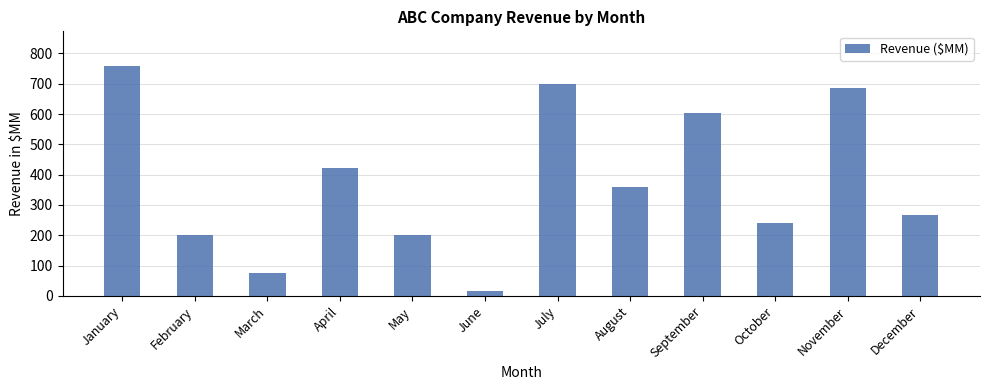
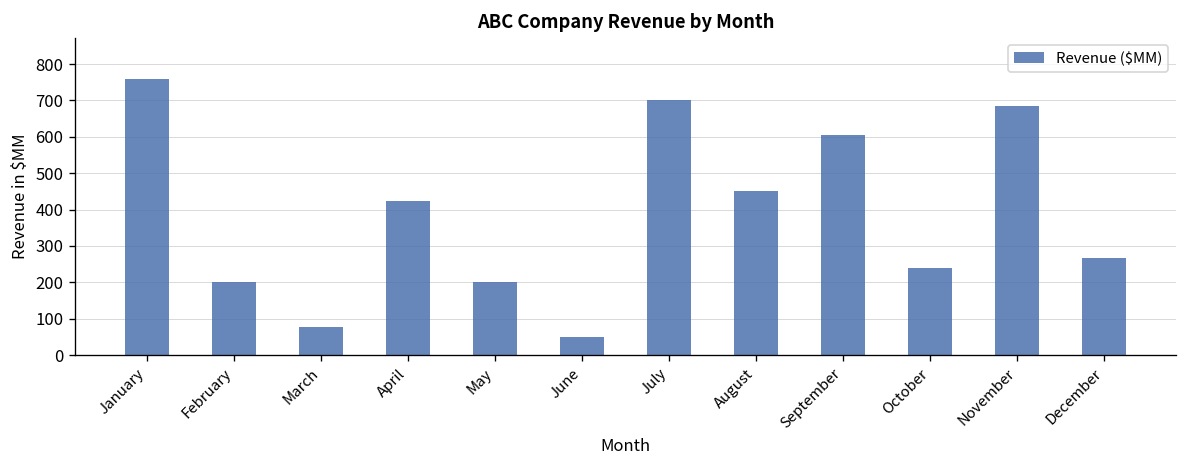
June: 20 -> 50
August: 360 -> 450
